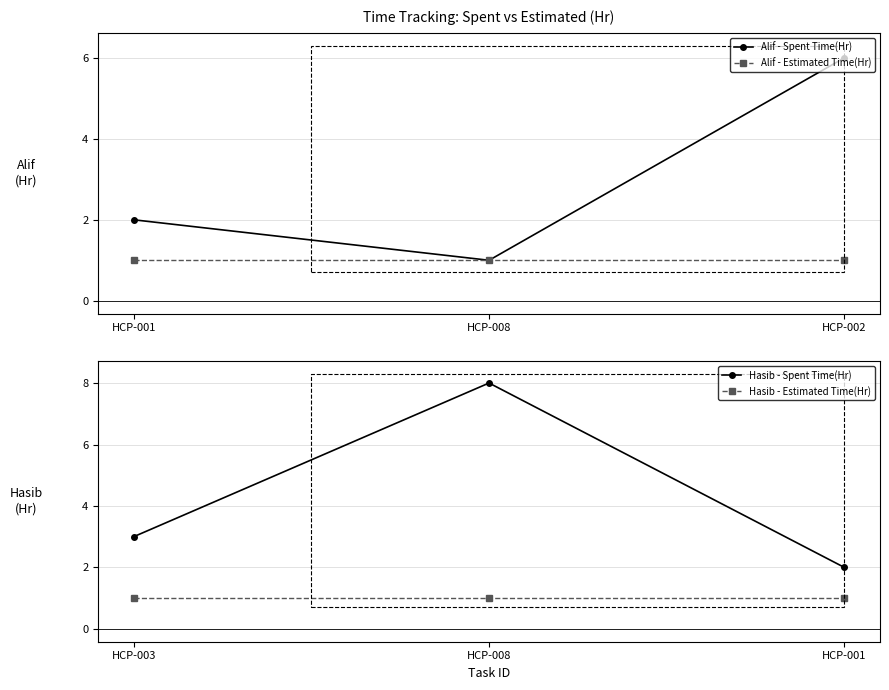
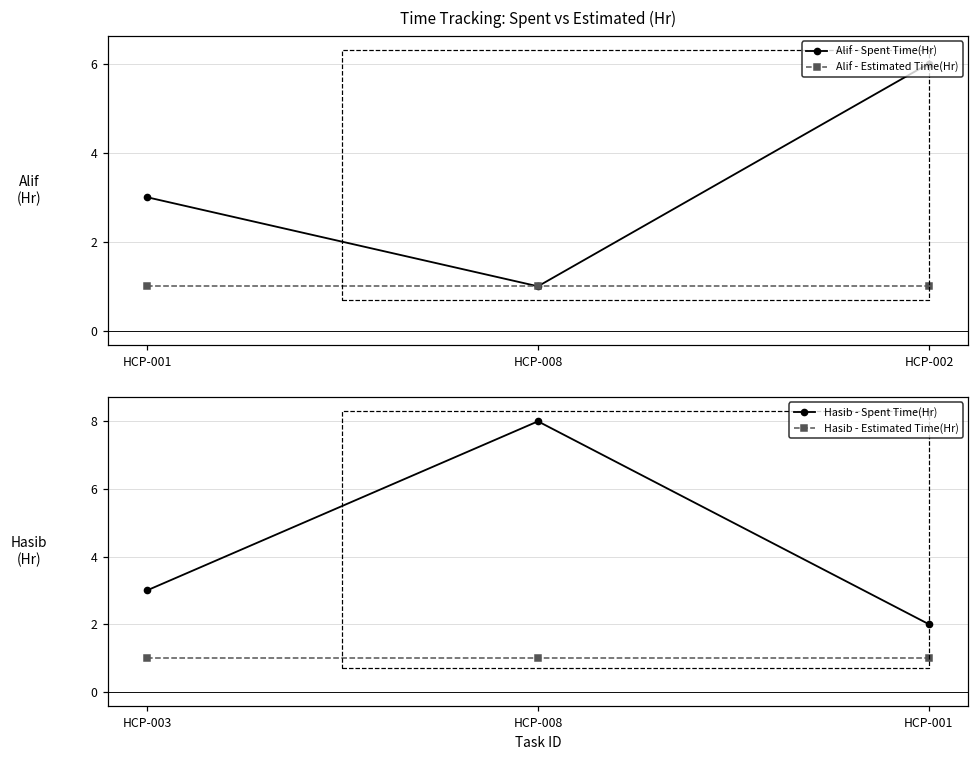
Time Tracking: Spent vs Estimated (Hr), Alif - Spent Time(Hr), HCP-001: 2 -> 3
